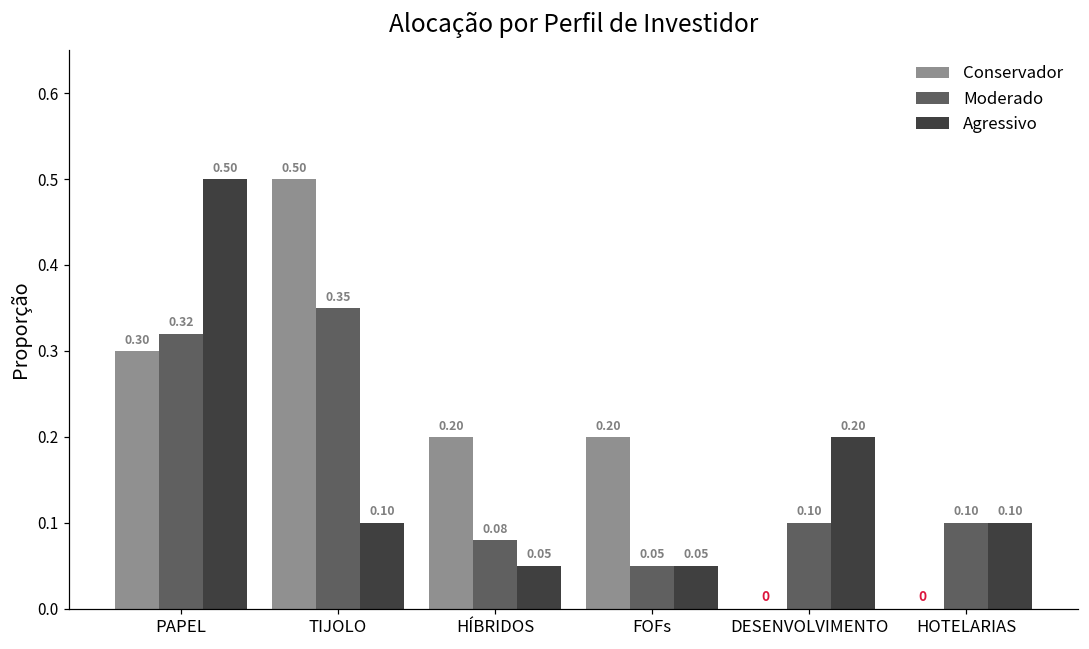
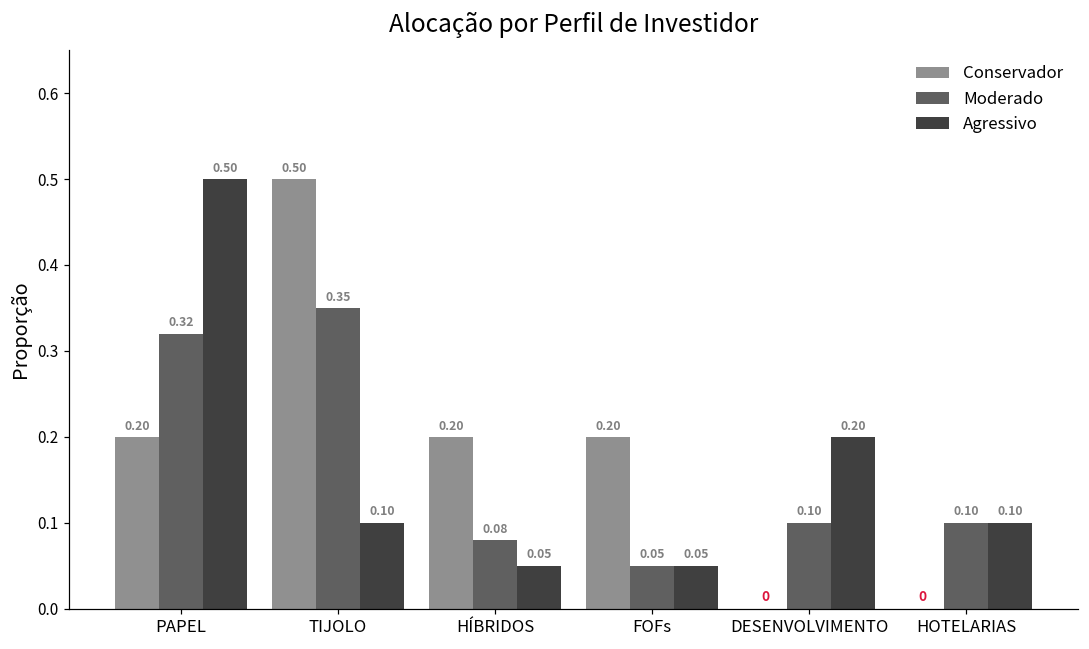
Conservador, PAPEL: 0.30 -> 0.20
